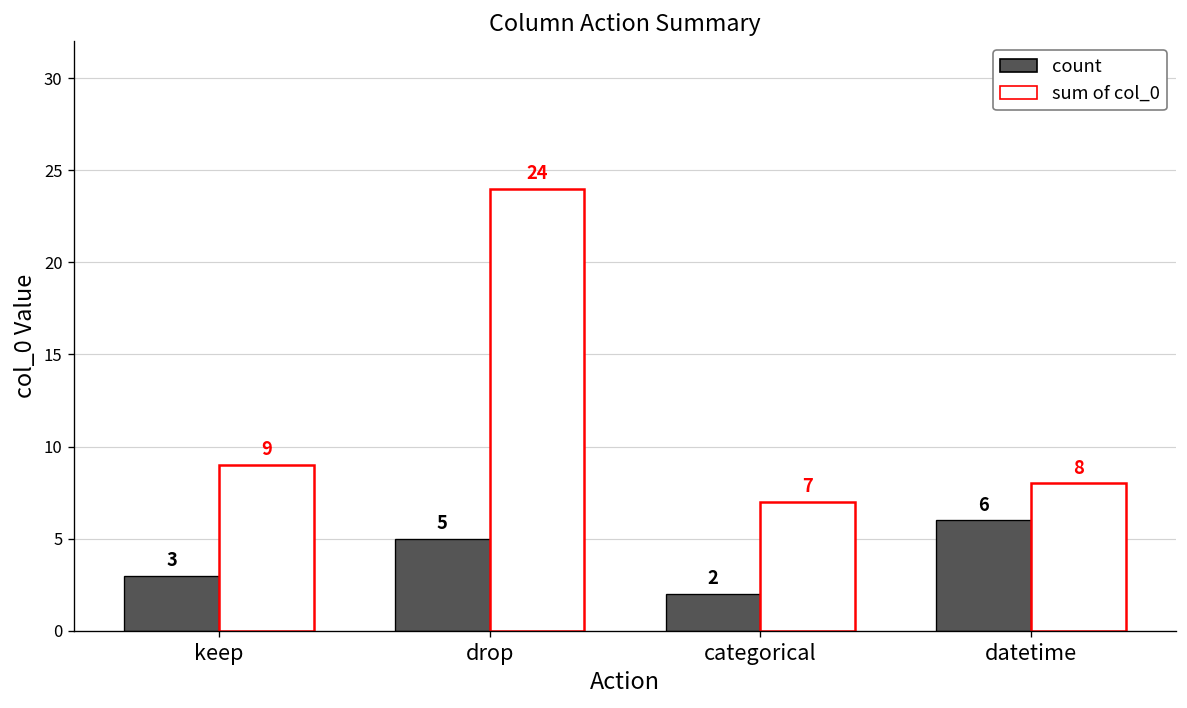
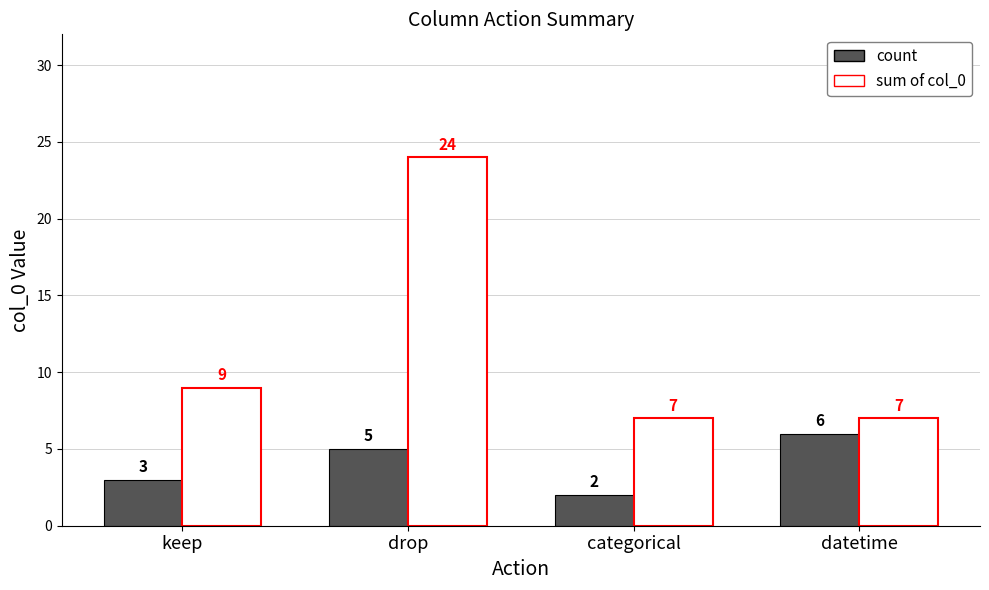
sum of col_0, datetime: 8 -> 7
